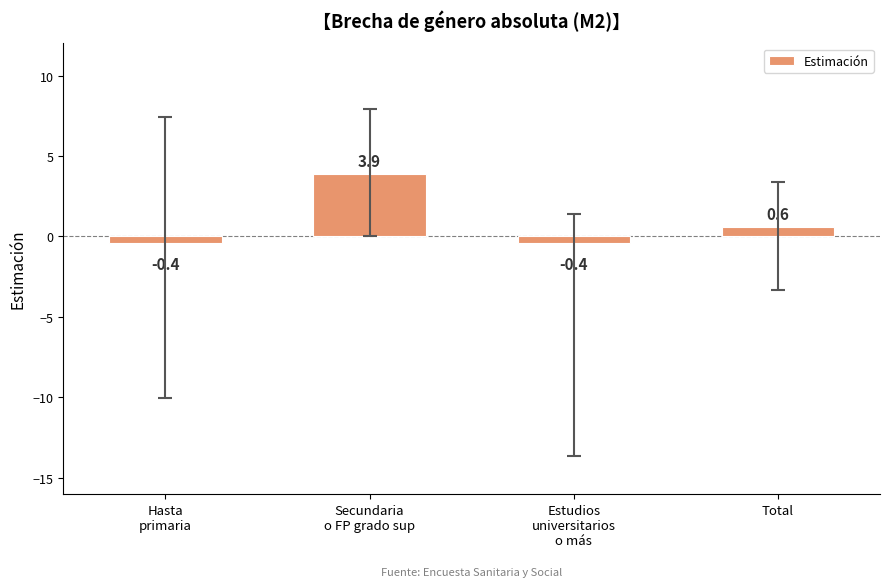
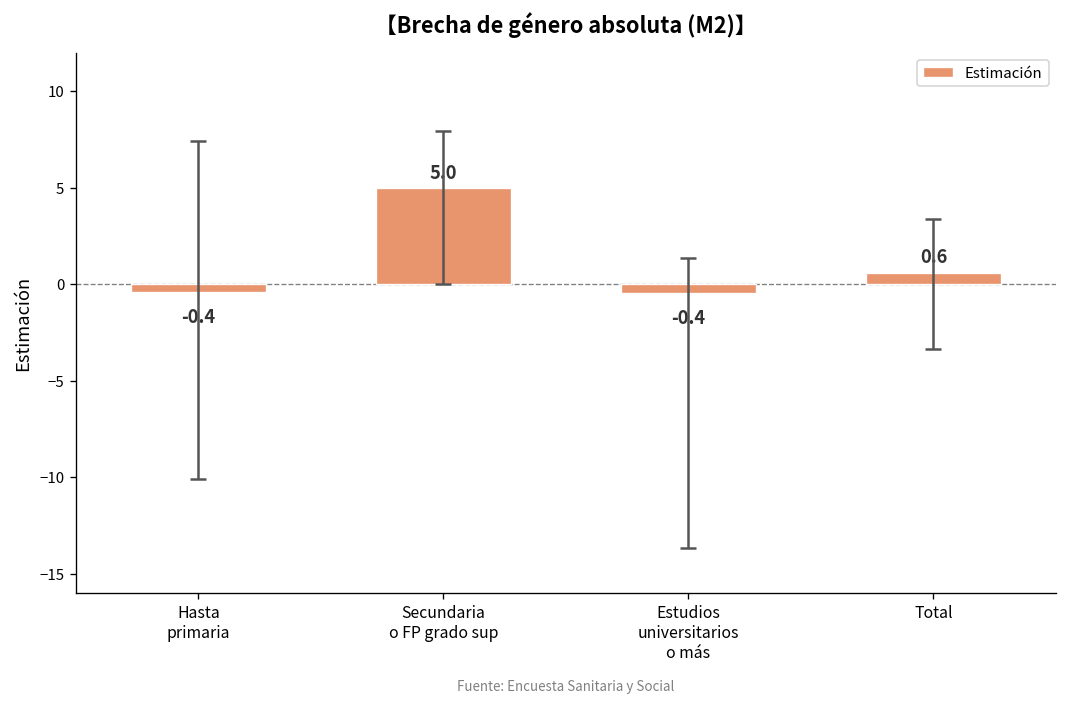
Estimación, Secundaria o FP grado sup: 3.9 -> 5.0
